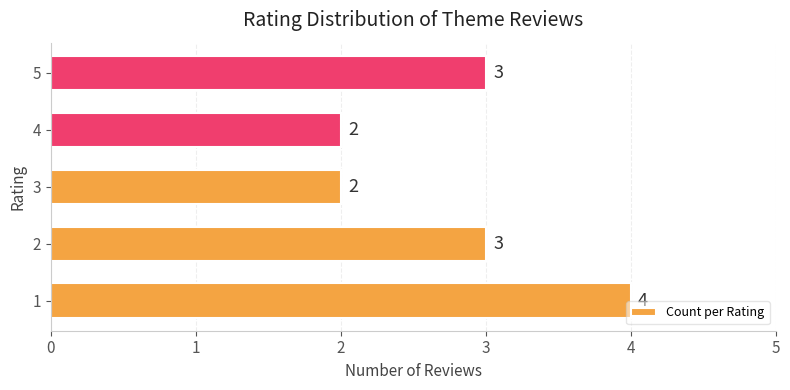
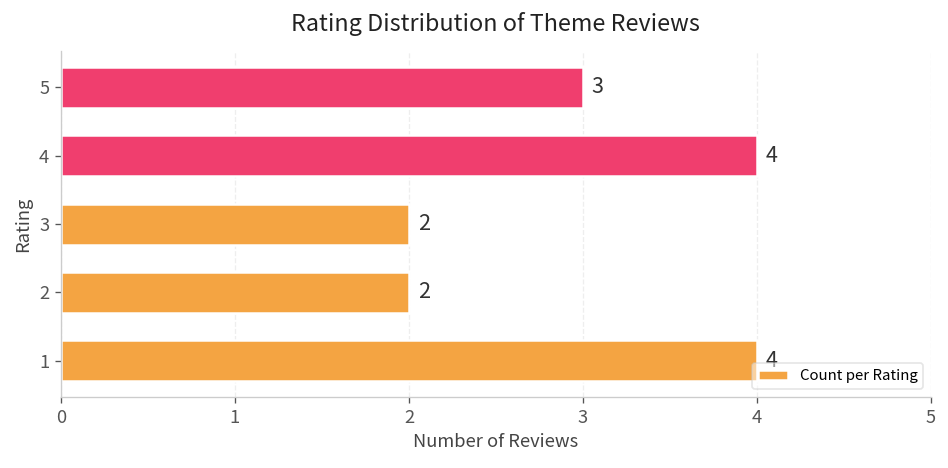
4: 2 -> 4
2: 3 -> 2
